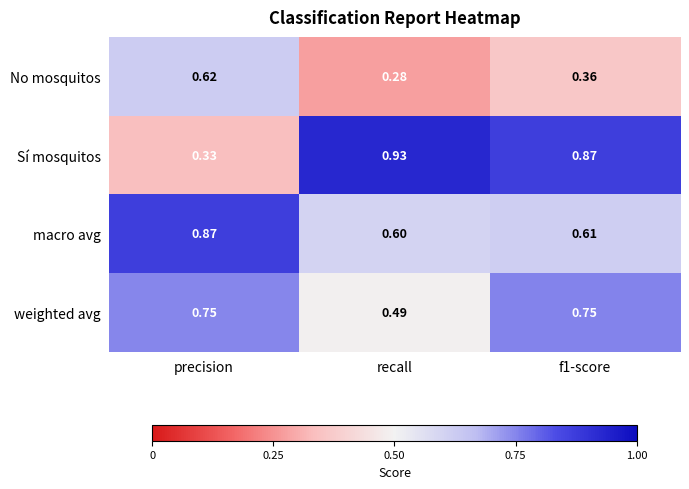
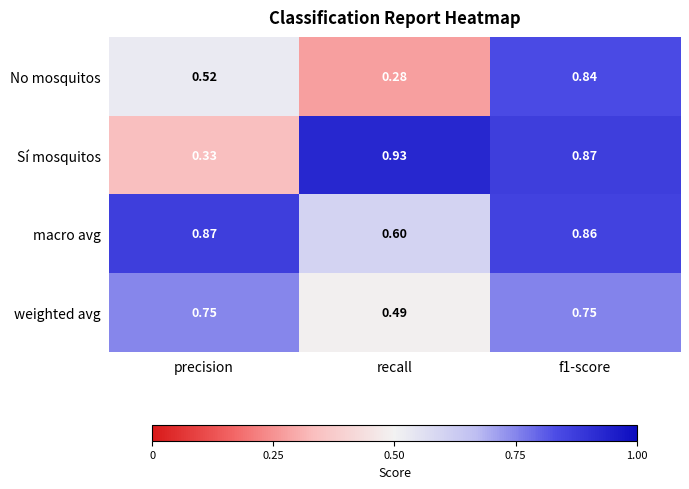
No mosquitos, precision: 0.62 -> 0.52
No mosquitos, f1-score: 0.36 -> 0.84
macro avg, f1-score: 0.61 -> 0.86
